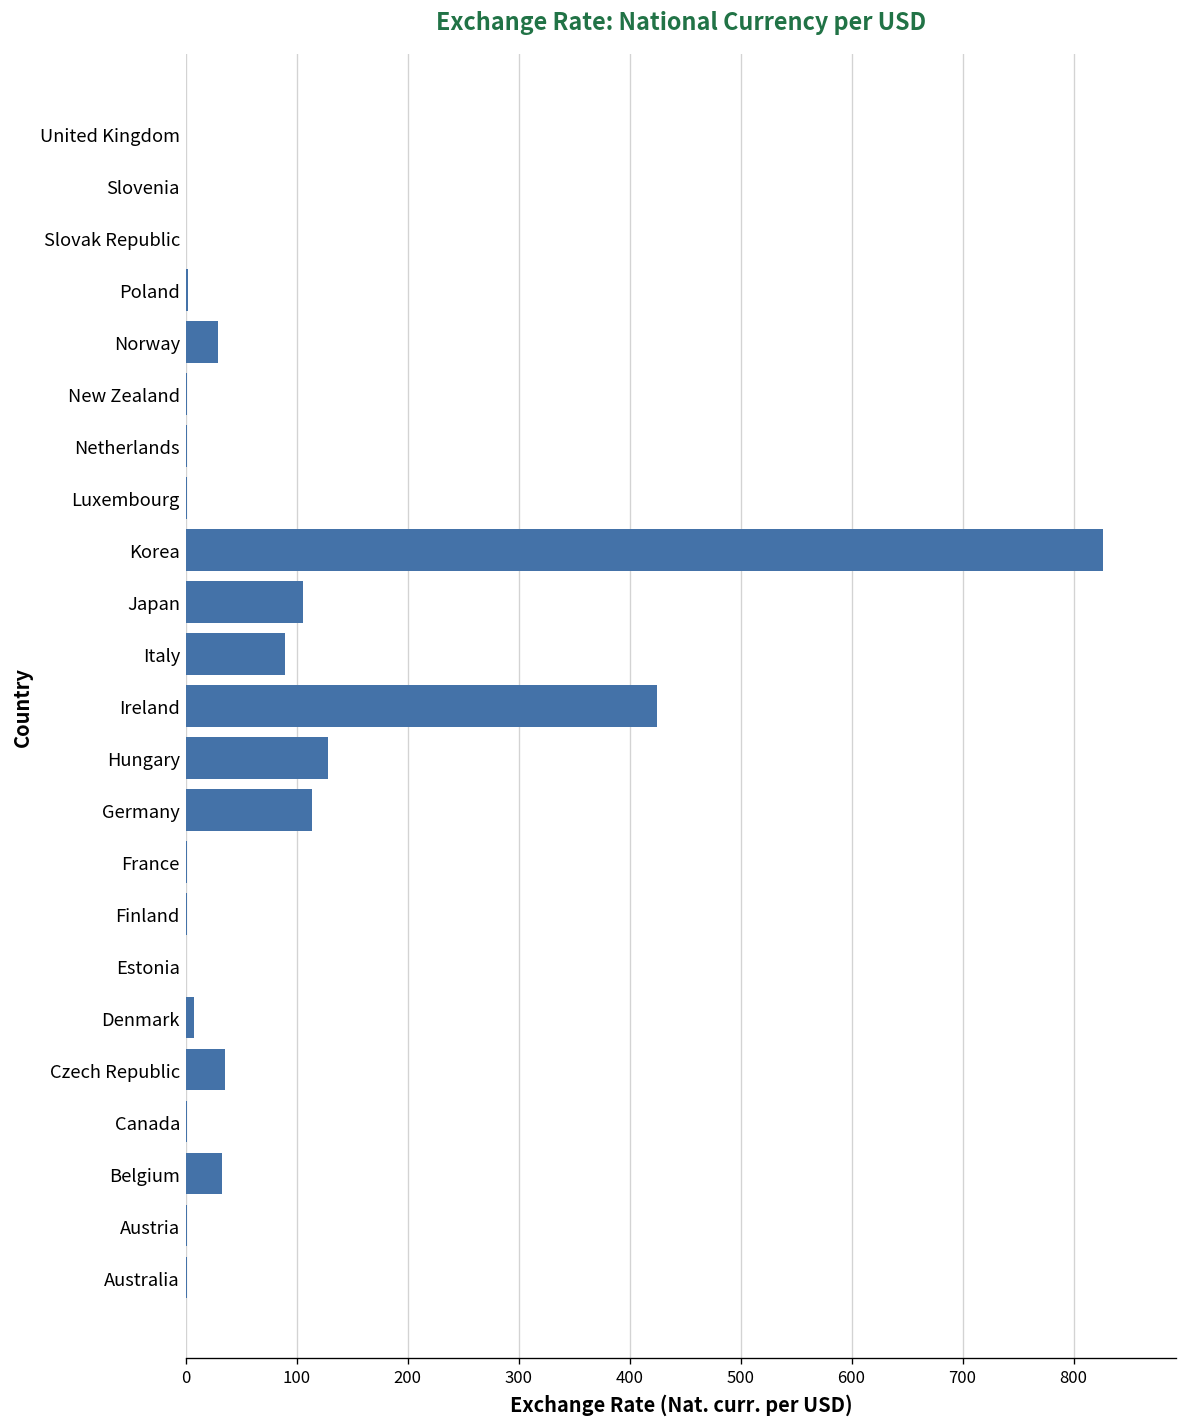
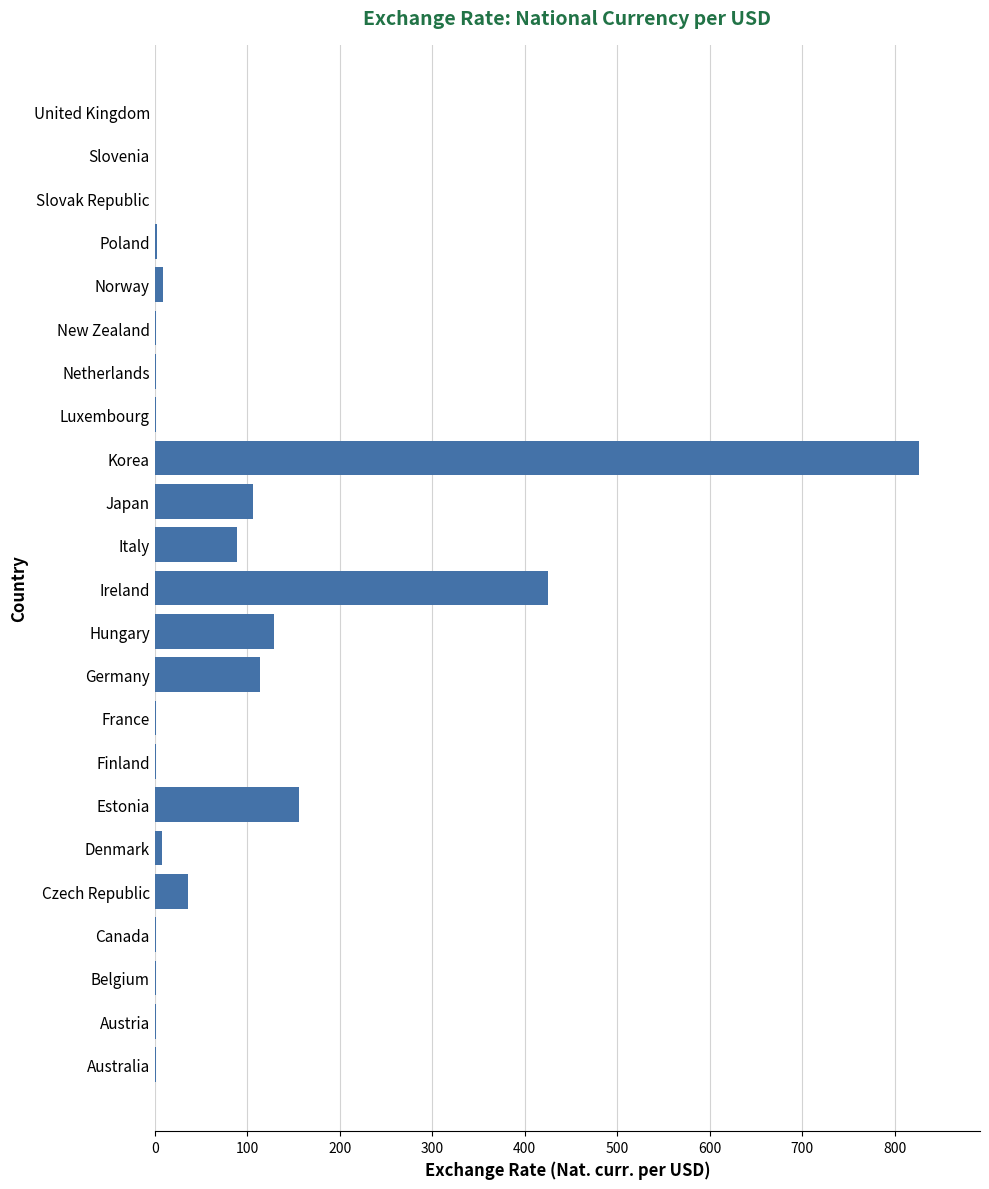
Norway: 30 -> 10
Estonia: 0 -> 160
Belgium: 30 -> 0
